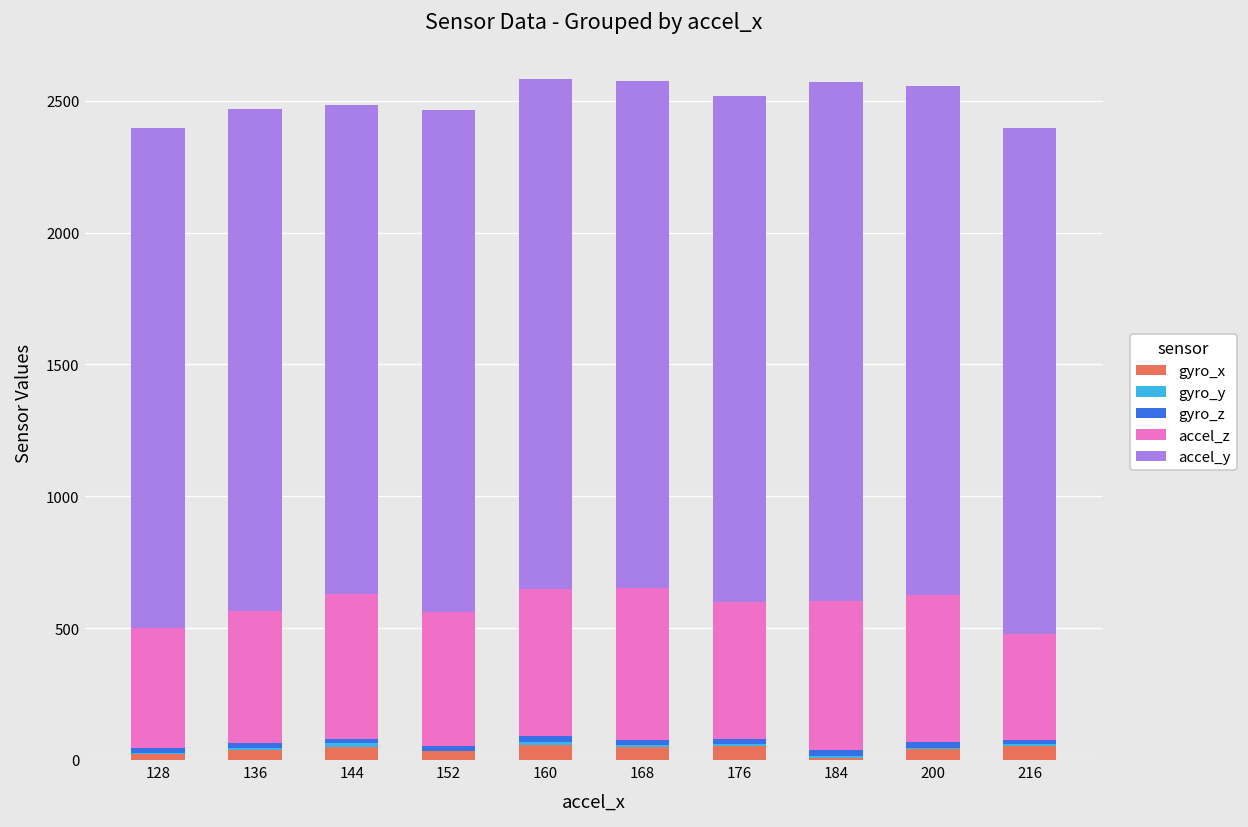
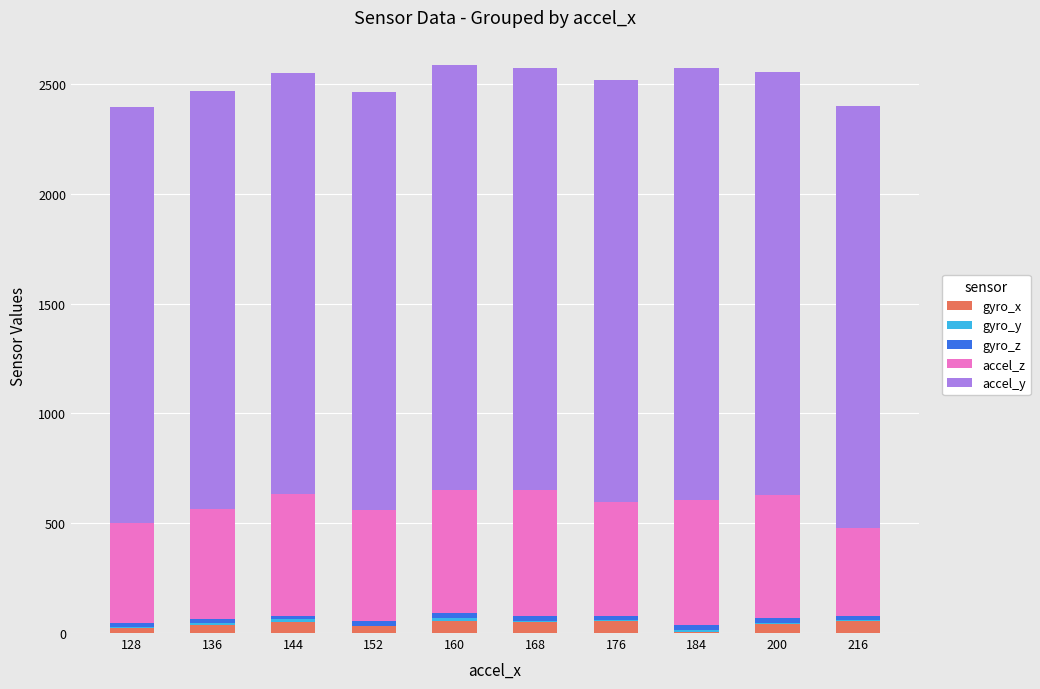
accel_y, 144: 1850 -> 1920
